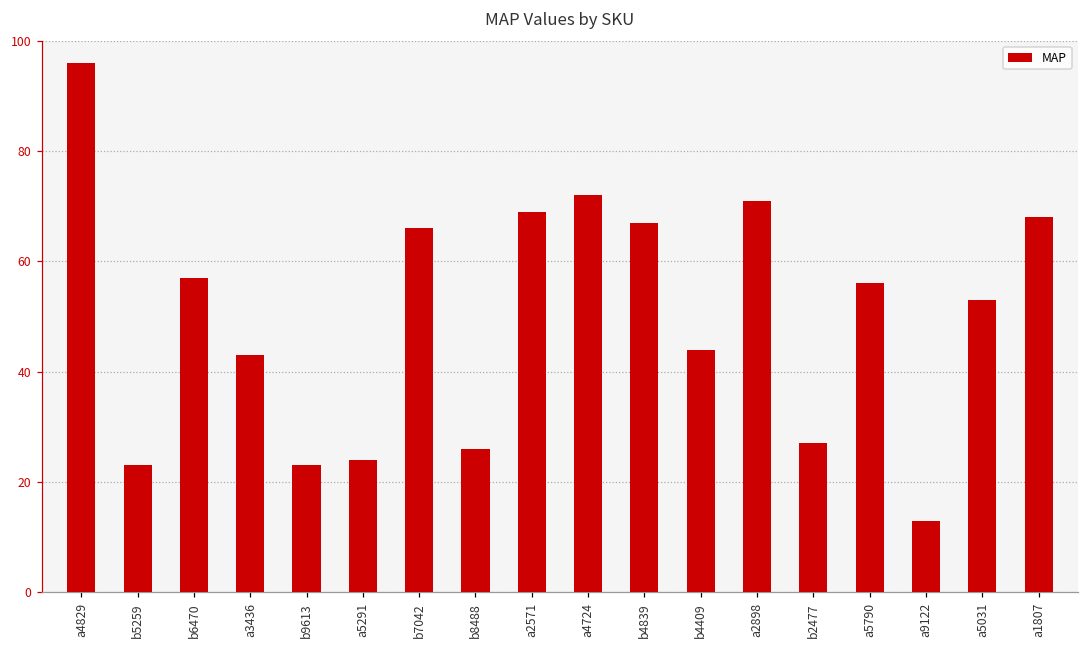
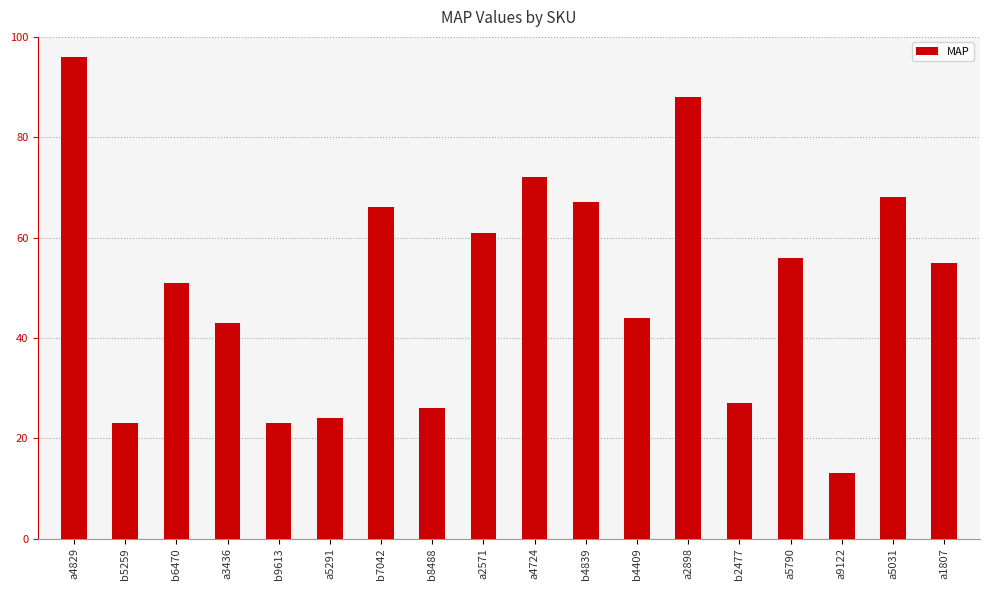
b6470: 57 -> 51
a2571: 69 -> 61
a2898: 71 -> 88
a5031: 53 -> 68
a1807: 68 -> 55
